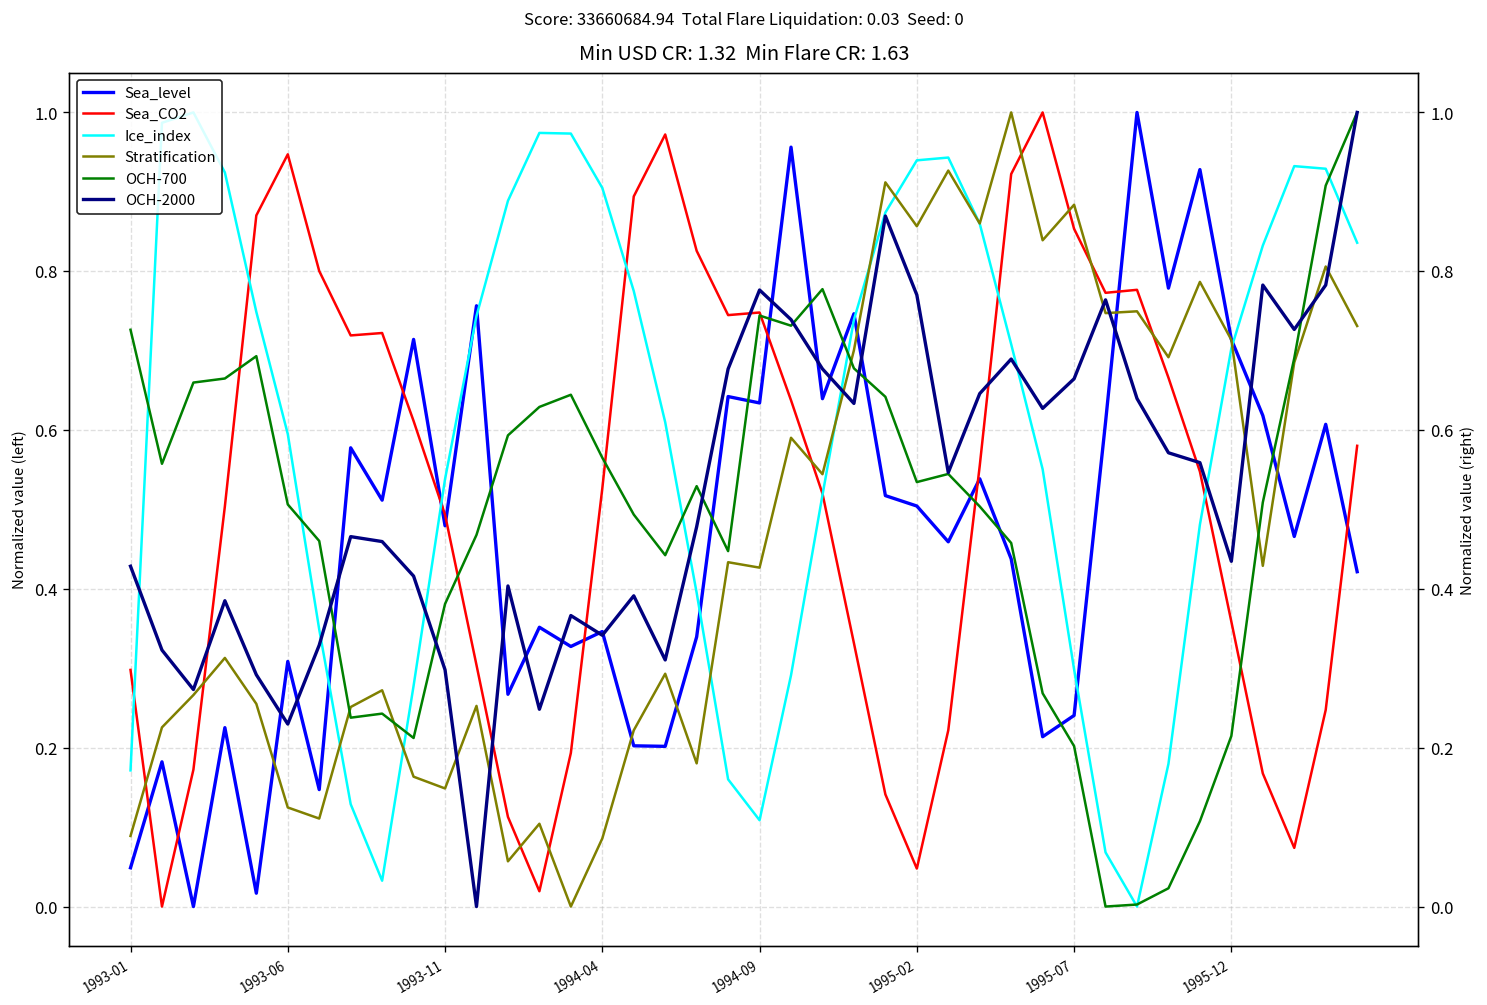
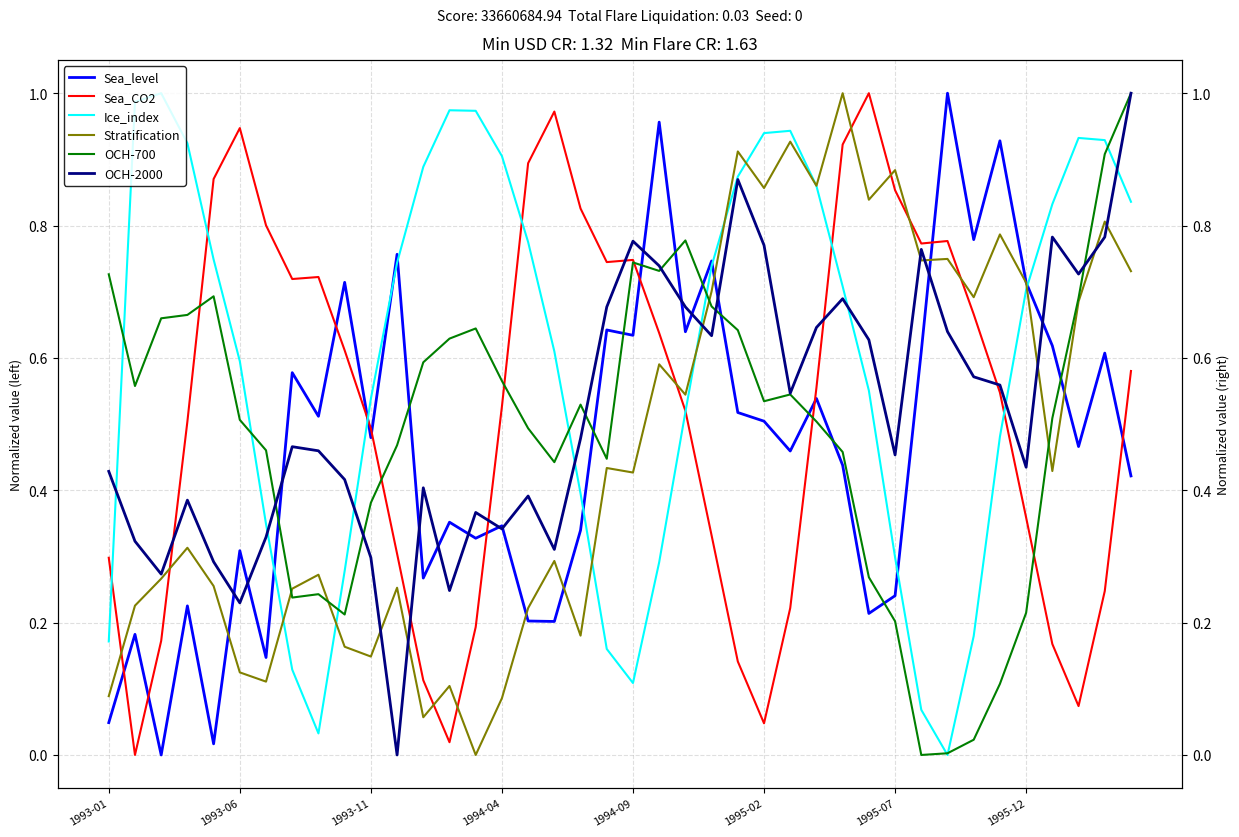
OCH-2000, 1995-07: 0.66 -> 0.45
